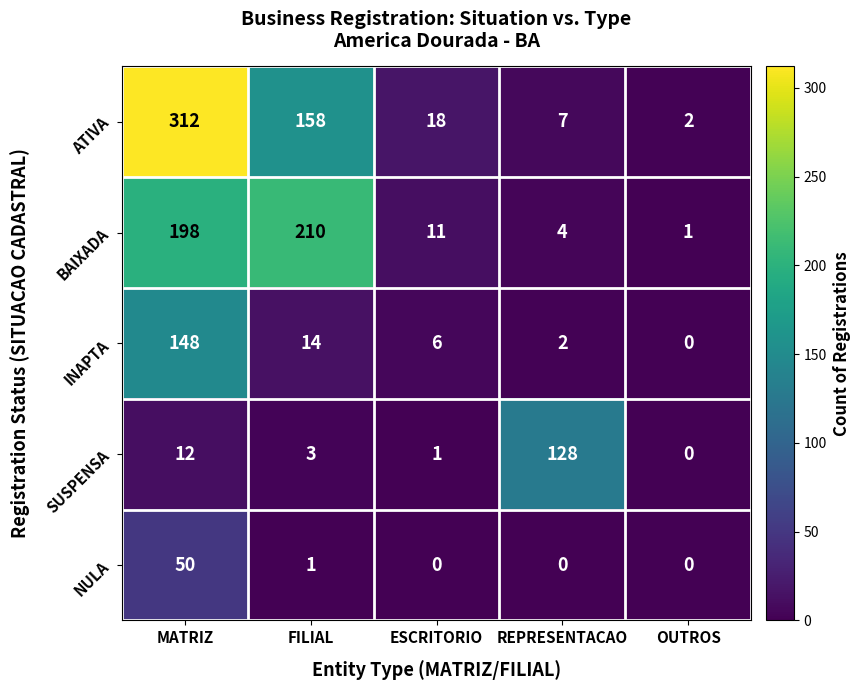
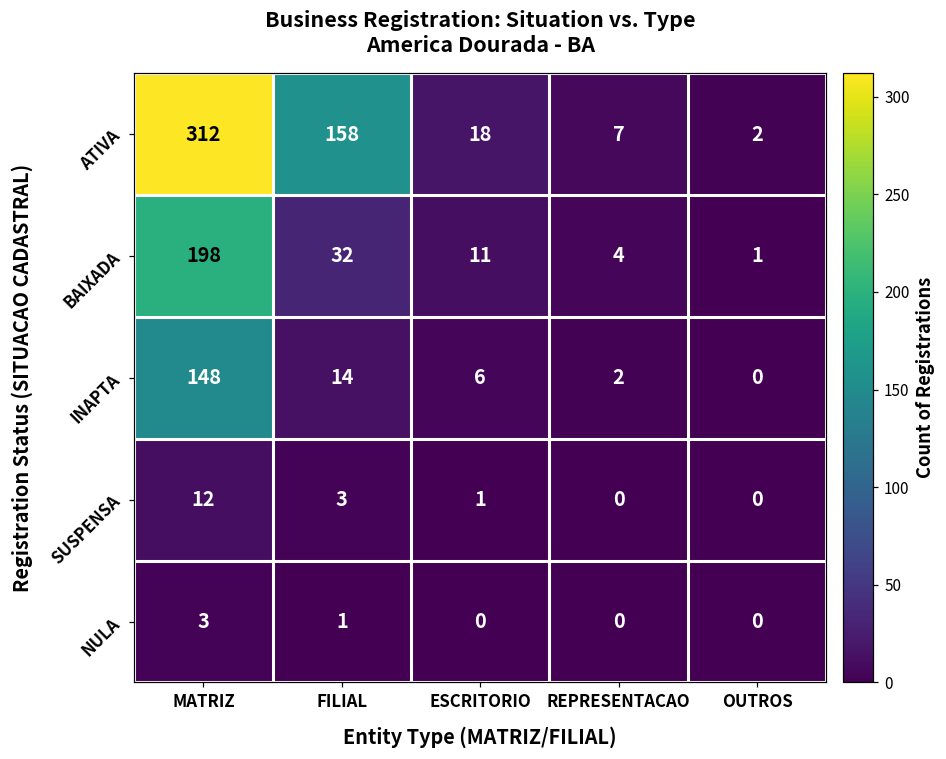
BAIXADA, FILIAL: 210 -> 32
SUSPENSA, REPRESENTACAO: 128 -> 0
NULA, MATRIZ: 50 -> 3
